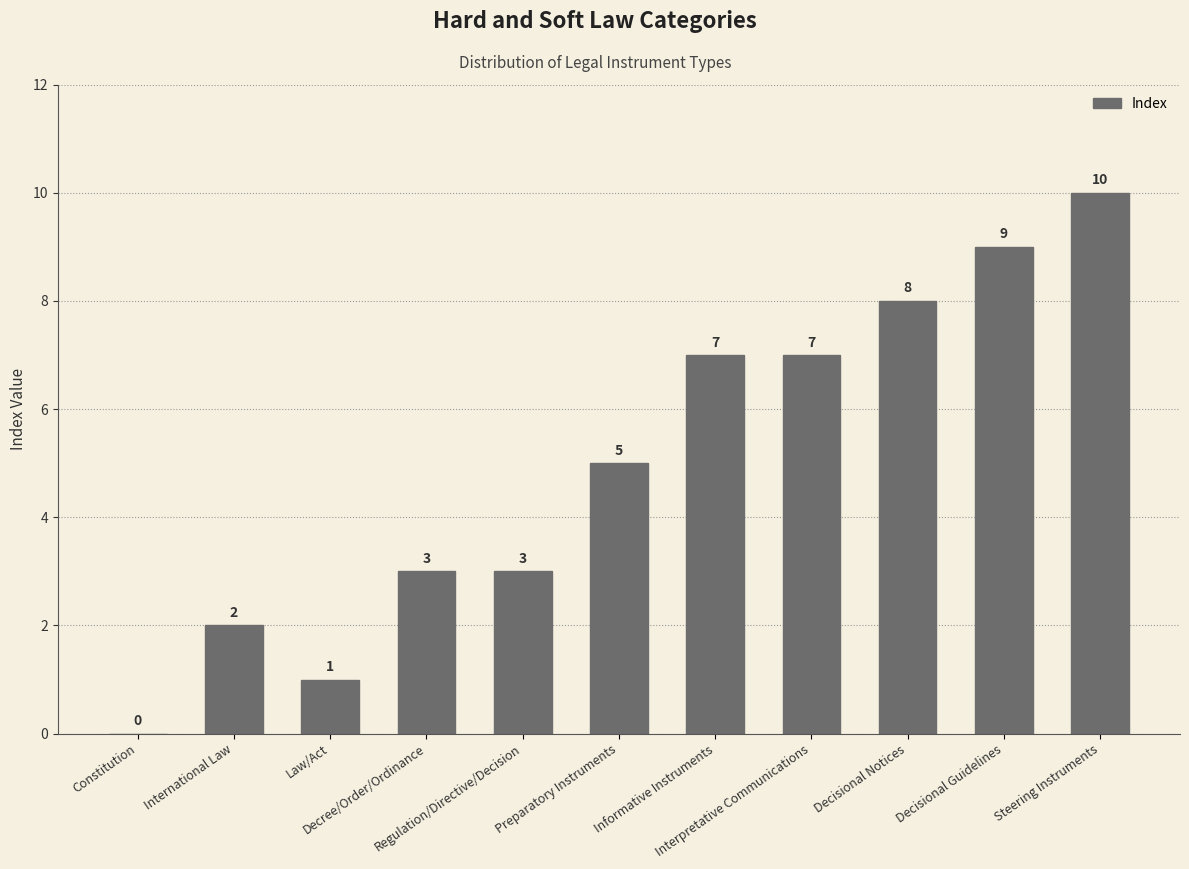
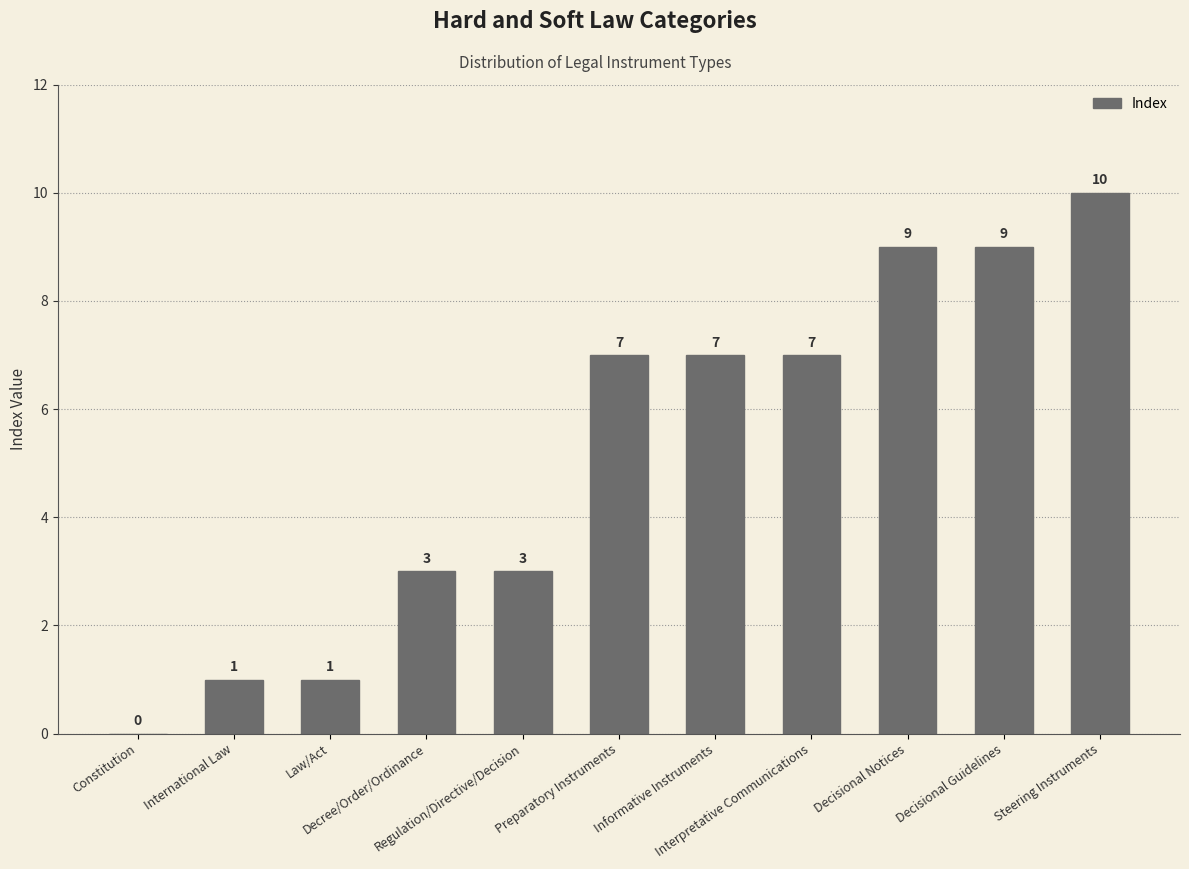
International Law: 2 -> 1
Preparatory Instruments: 5 -> 7
Decisional Notices: 8 -> 9
